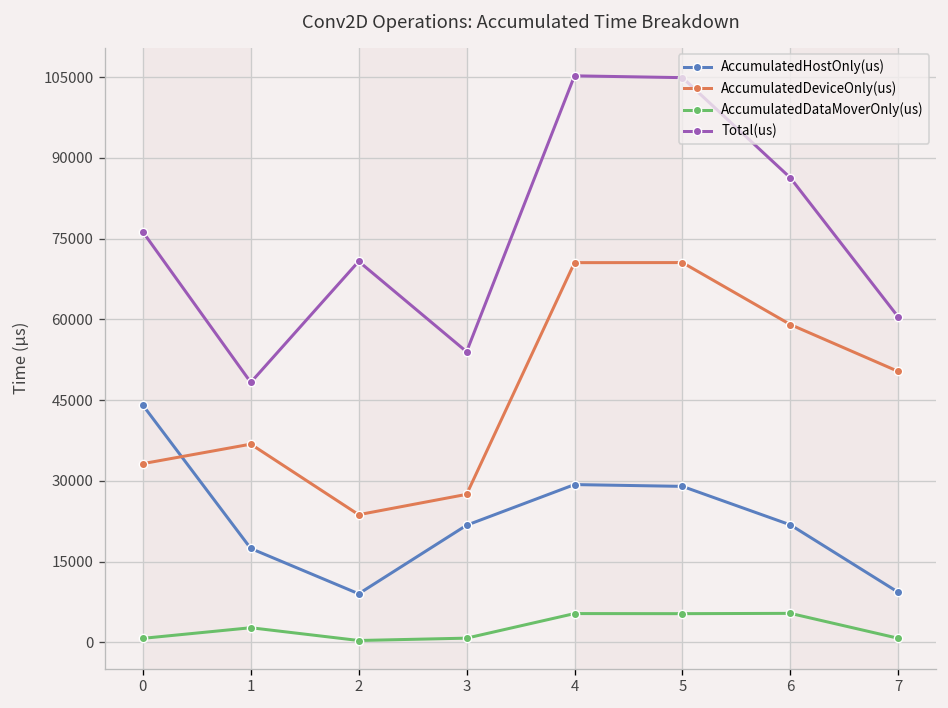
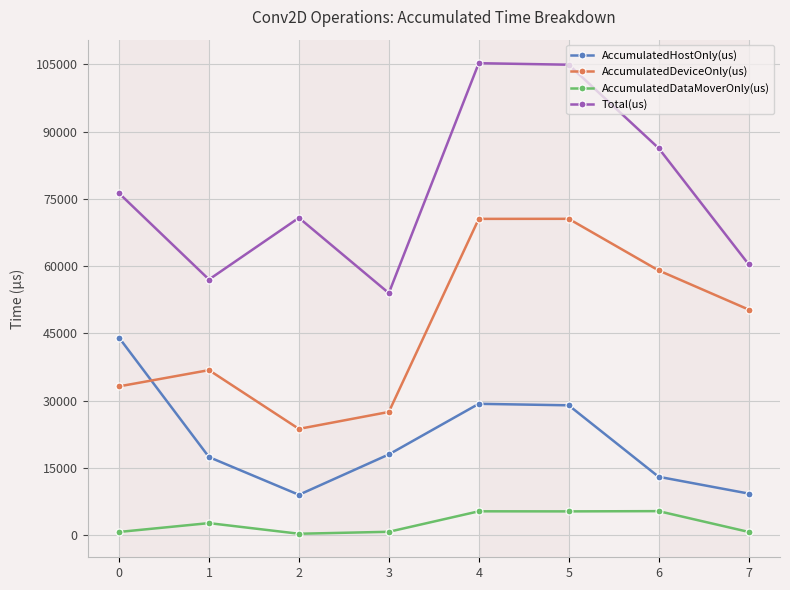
Total(us), 1: 48000 -> 57000
AccumulatedHostOnly(us), 3: 22000 -> 18000
AccumulatedHostOnly(us), 6: 22000 -> 13000
